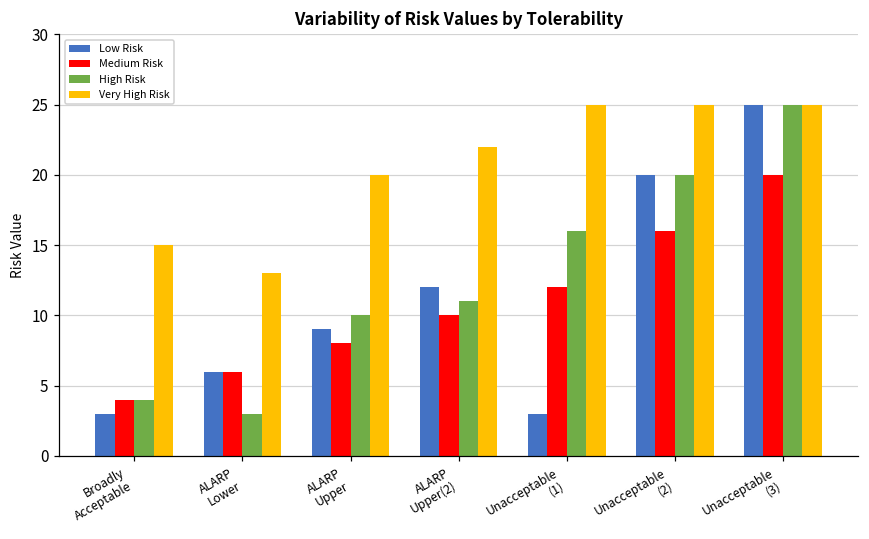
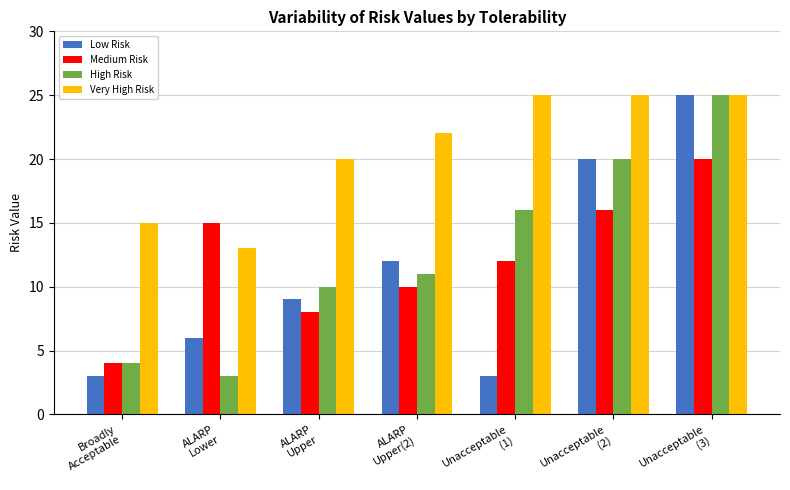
Medium Risk, ALARP Lower: 6 -> 15
